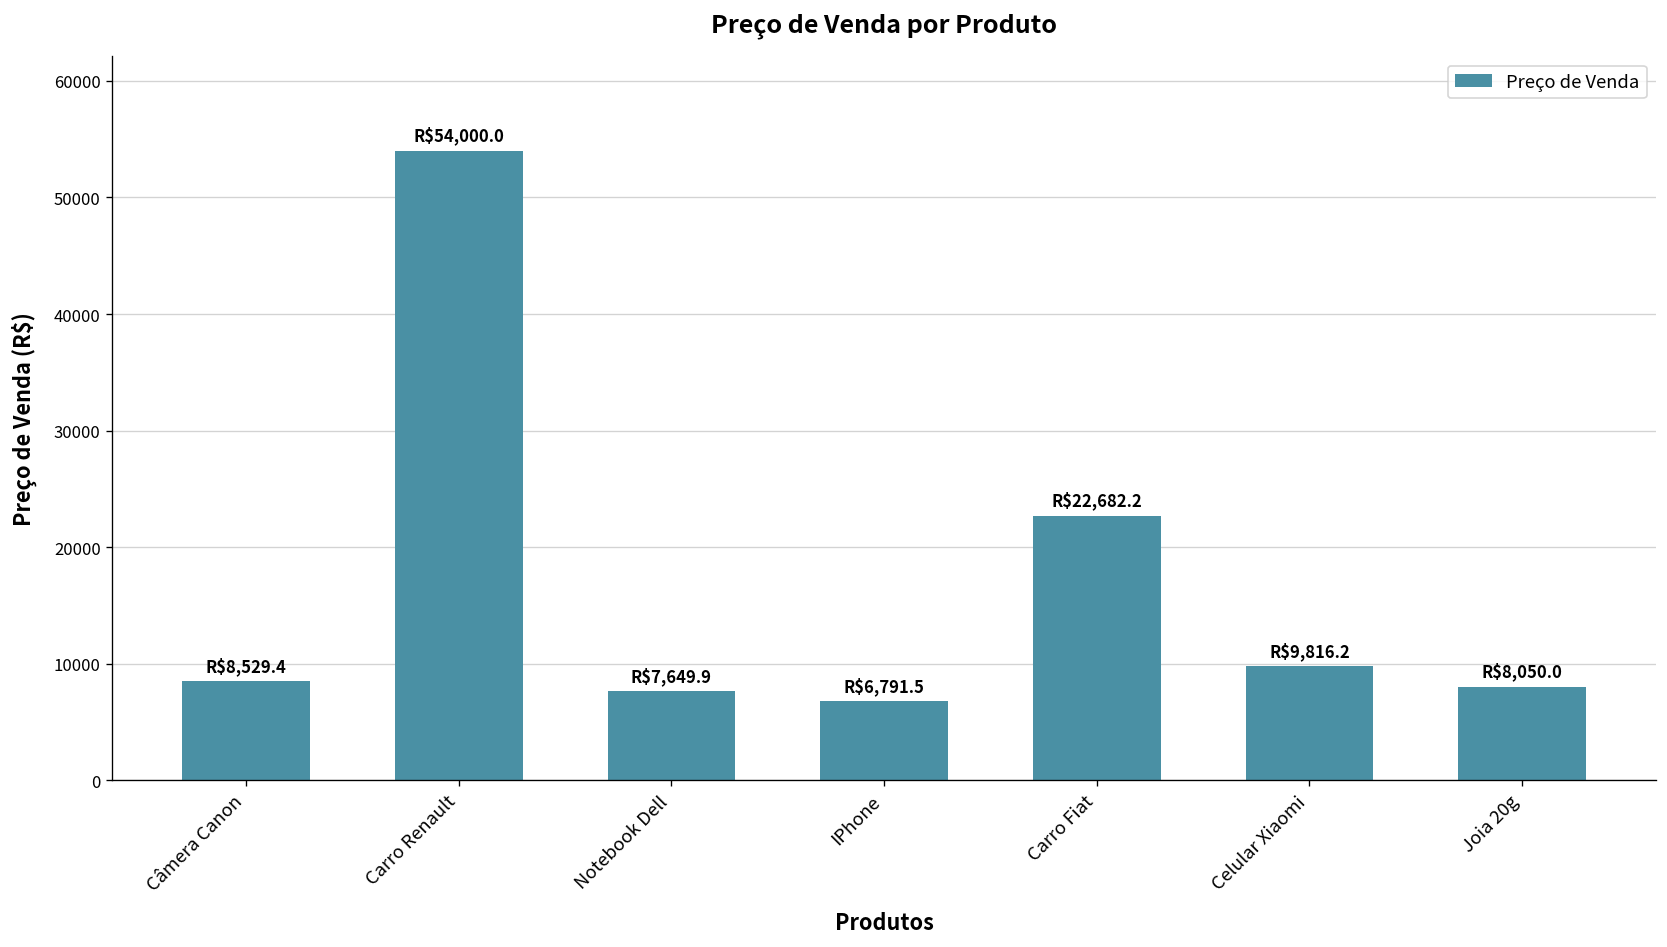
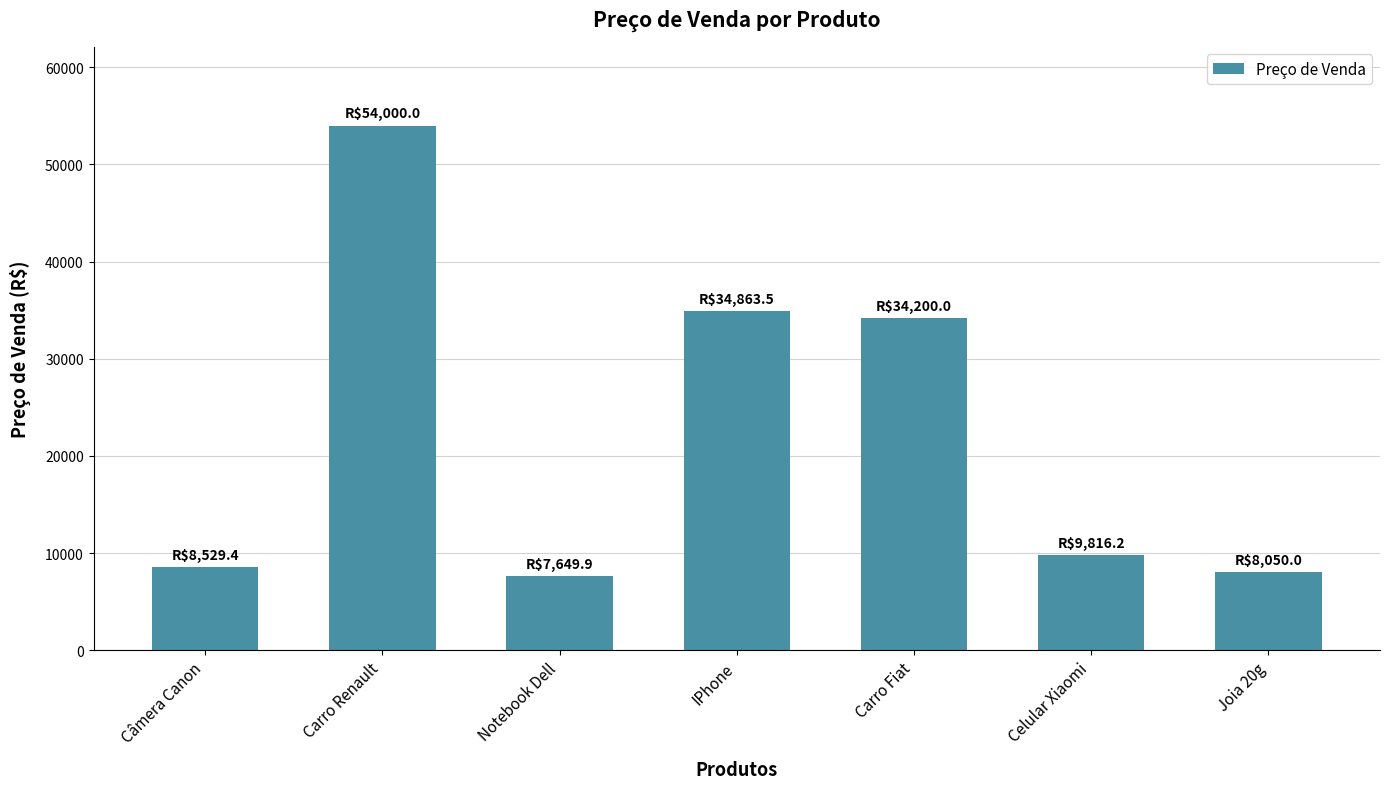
IPhone: $6,791.5 -> $34,863.5
Carro Fiat: $22,682.2 -> $34,200.0
